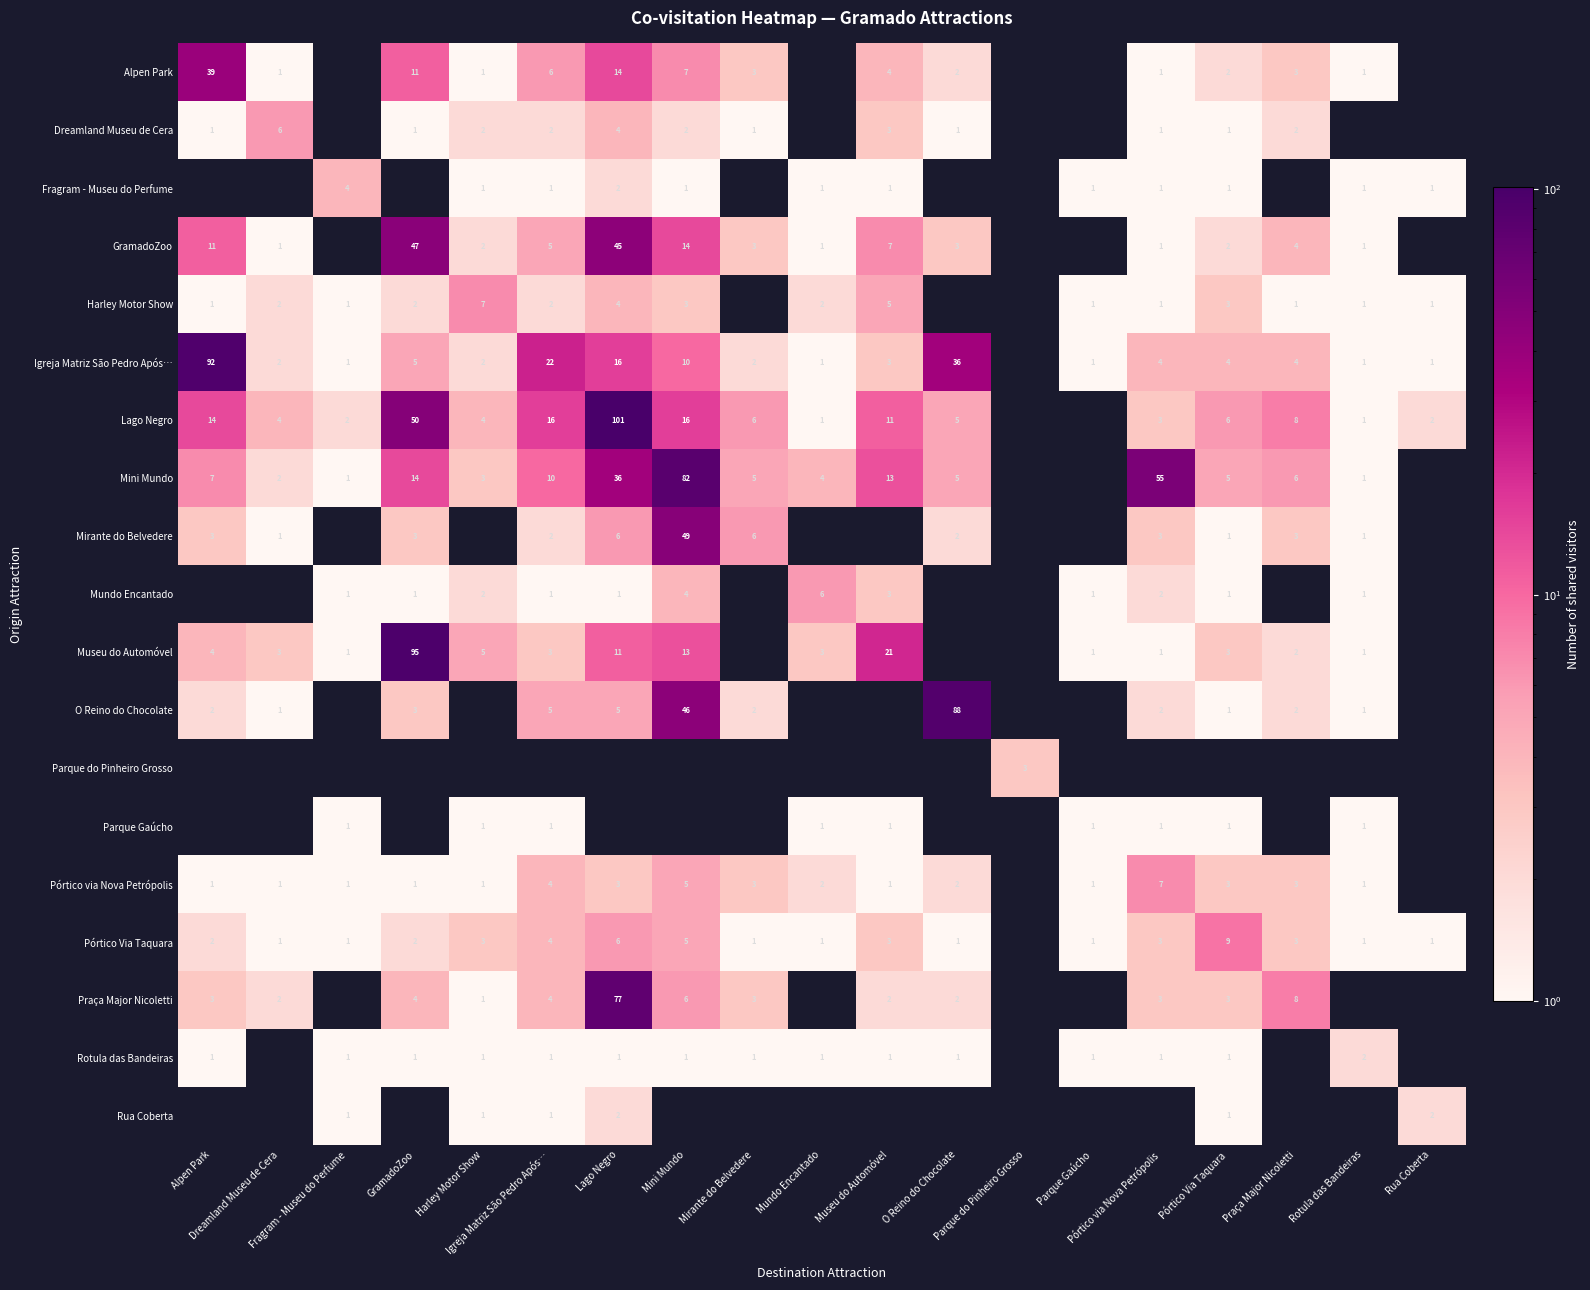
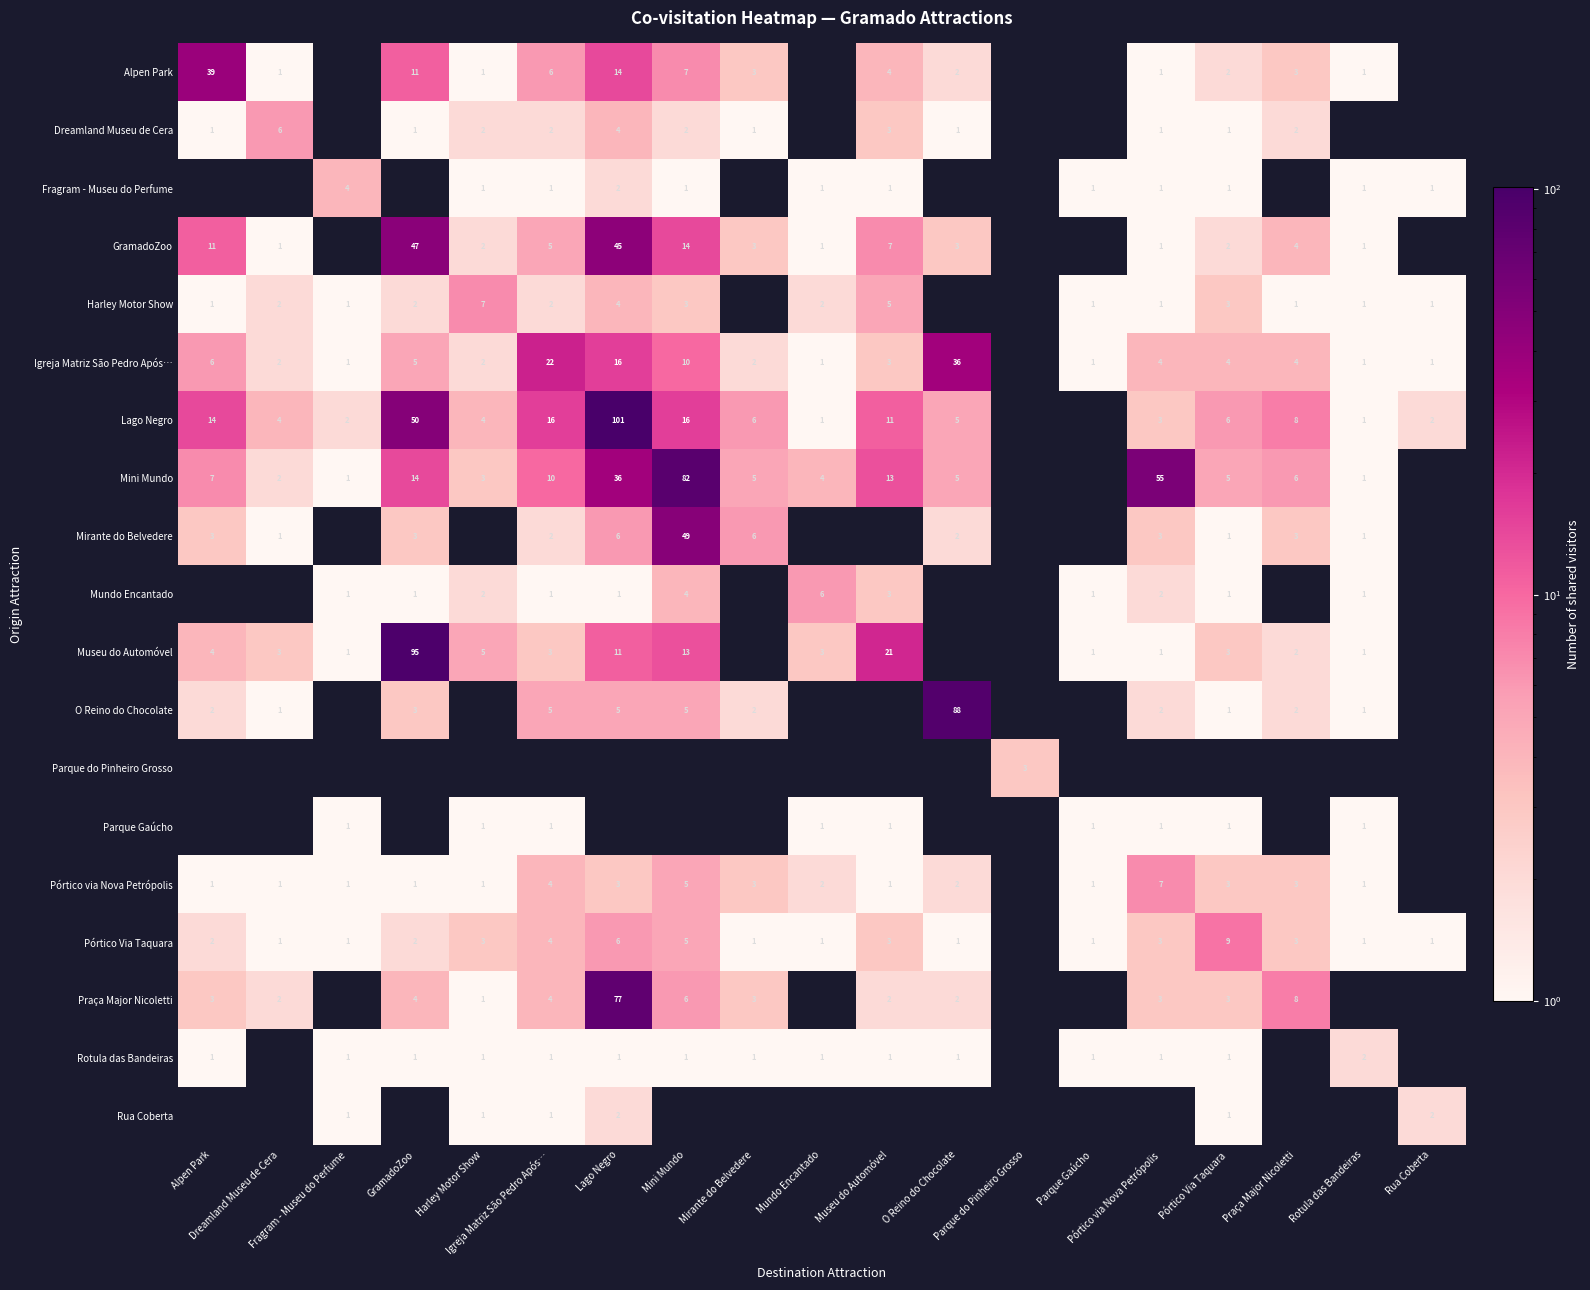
Igreja Matriz São Pedro Após…, Alpen Park: 92 -> 6
O Reino do Chocolate, Mini Mundo: 46 -> 5
